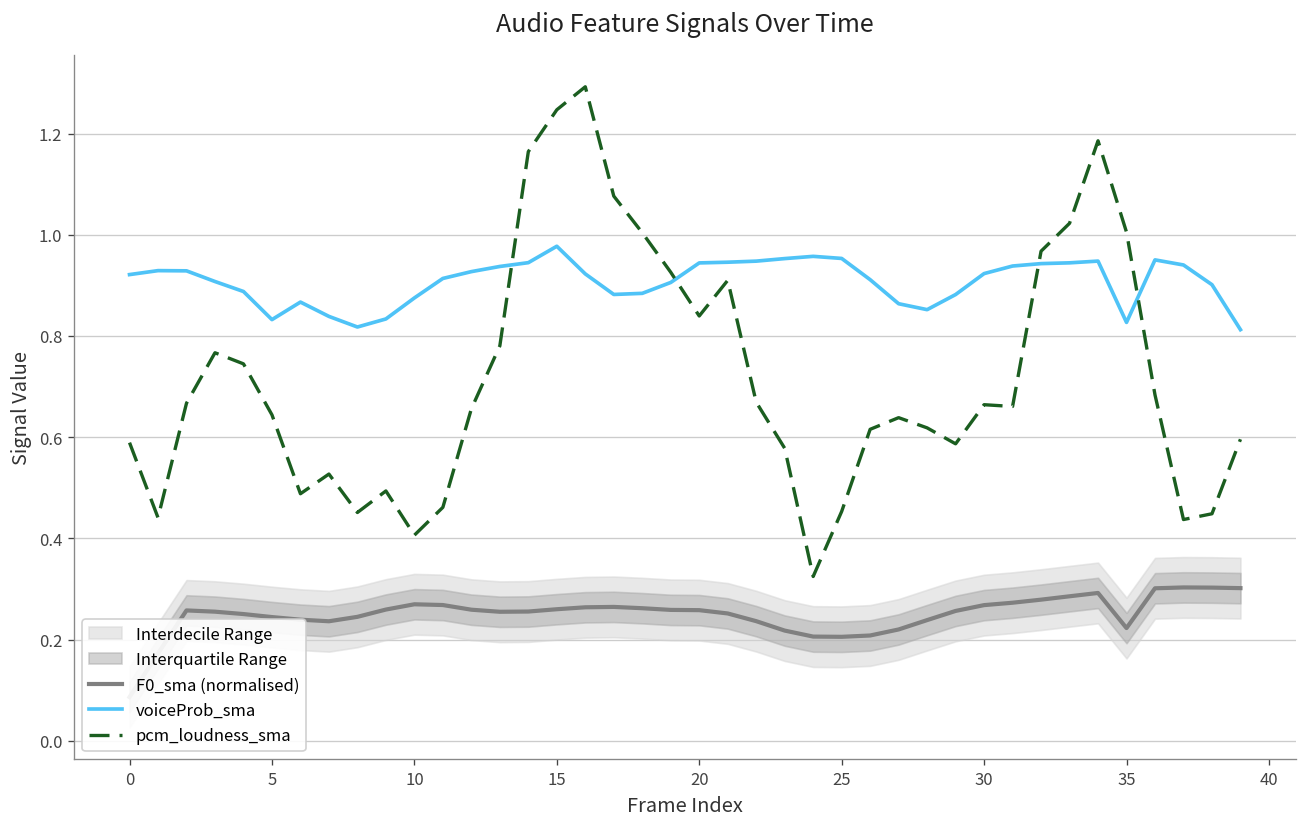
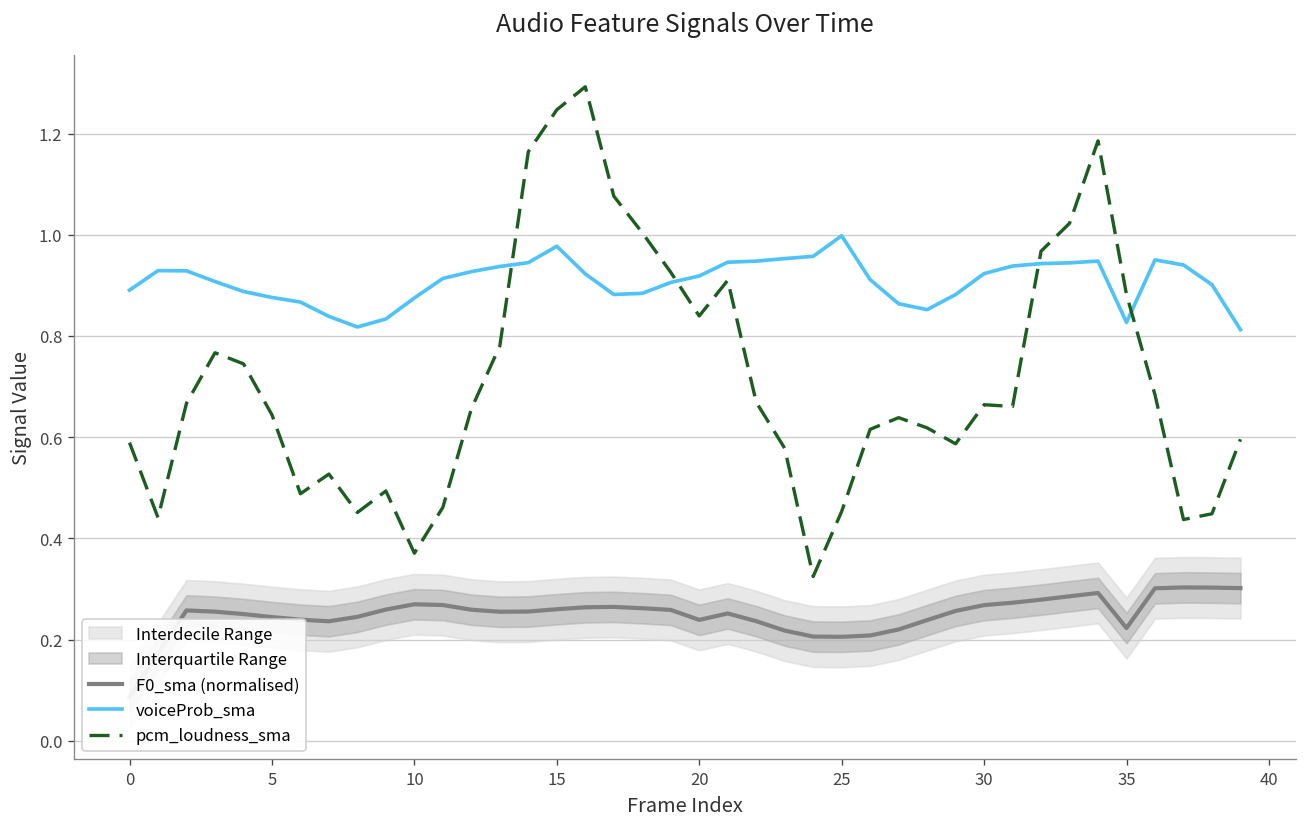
voiceProb_sma, 0: 0.92 -> 0.89
voiceProb_sma, 5: 0.83 -> 0.88
pcm_loudness_sma, 10: 0.41 -> 0.37
F0_sma (normalised), 20: 0.26 -> 0.24
voiceProb_sma, 20: 0.94 -> 0.92
voiceProb_sma, 25: 0.95 -> 1.00
pcm_loudness_sma, 35: 1.01 -> 0.88
